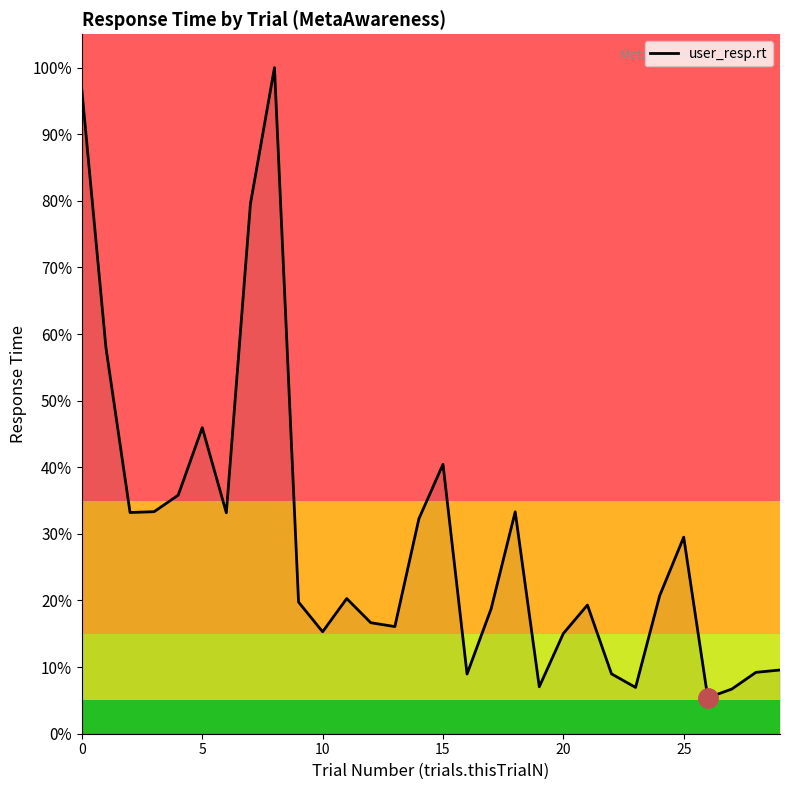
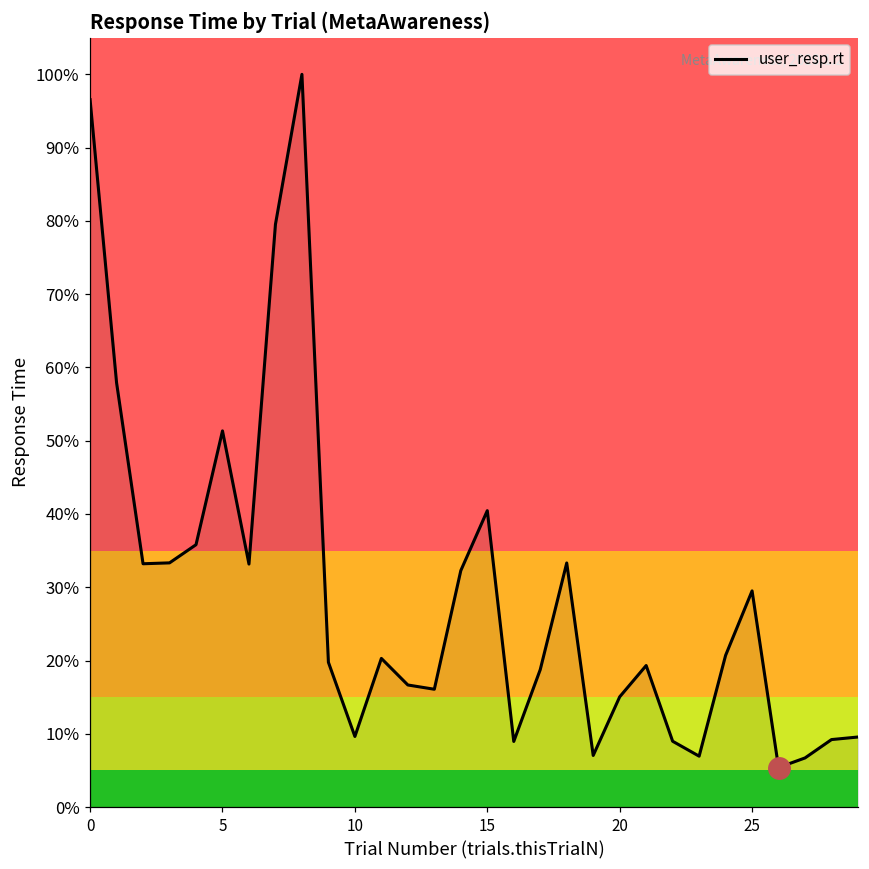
user_resp.rt, 5: 46% -> 51%
user_resp.rt, 10: 15% -> 10%
